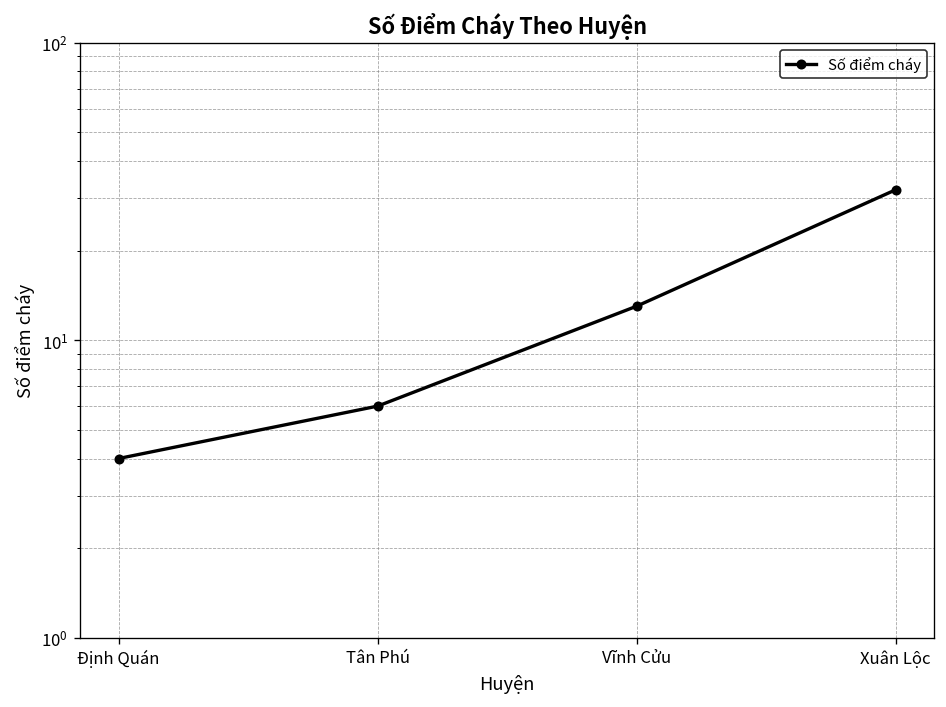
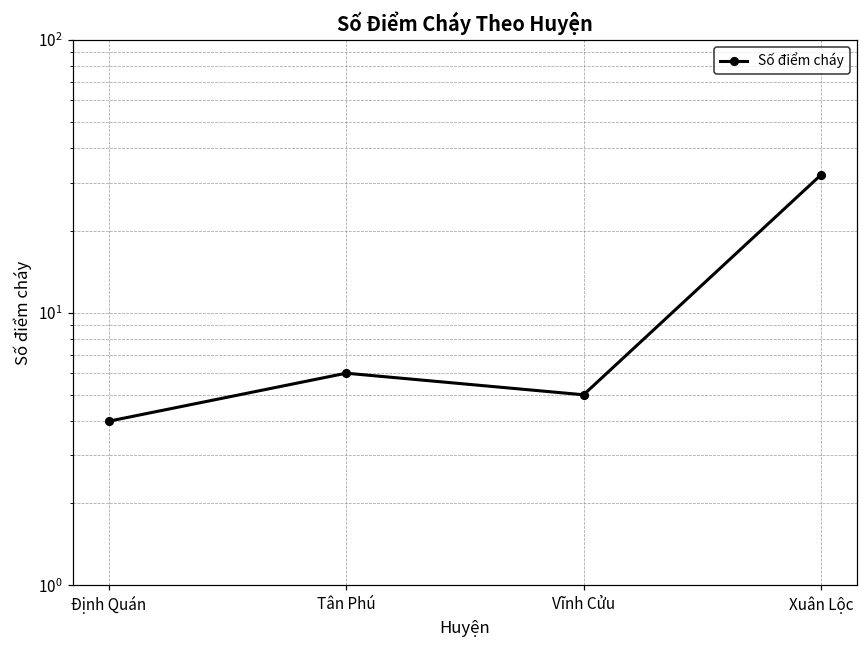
Vĩnh Cửu: 13 -> 5
